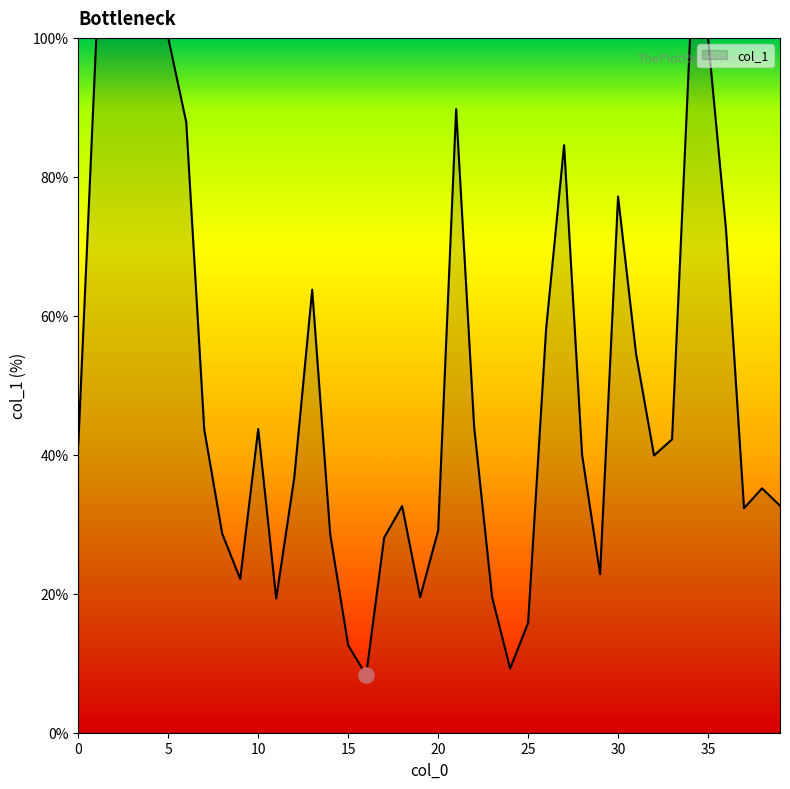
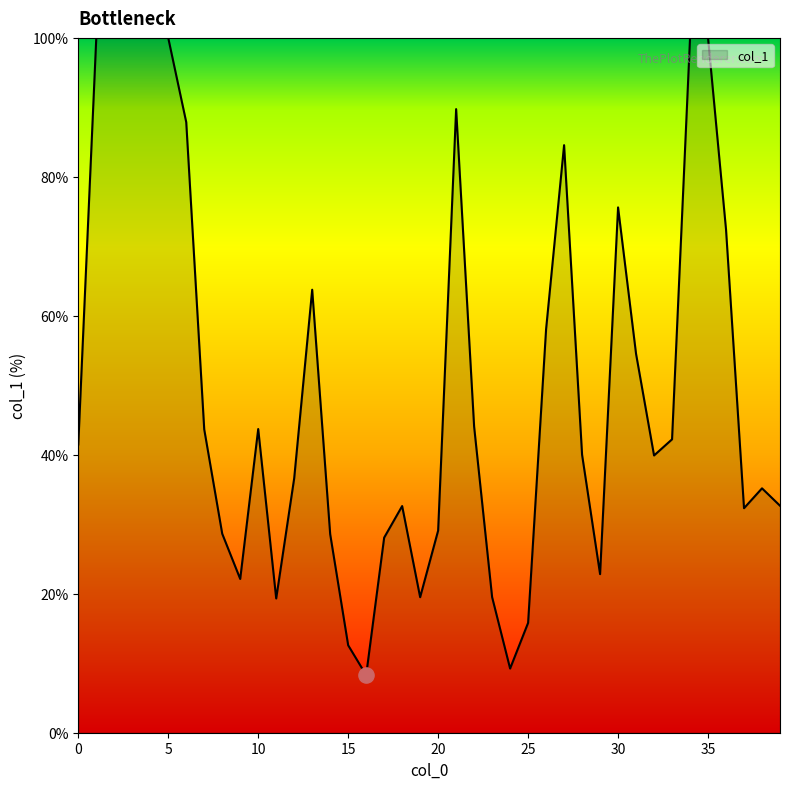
col_1, 30: 77% -> 76%
